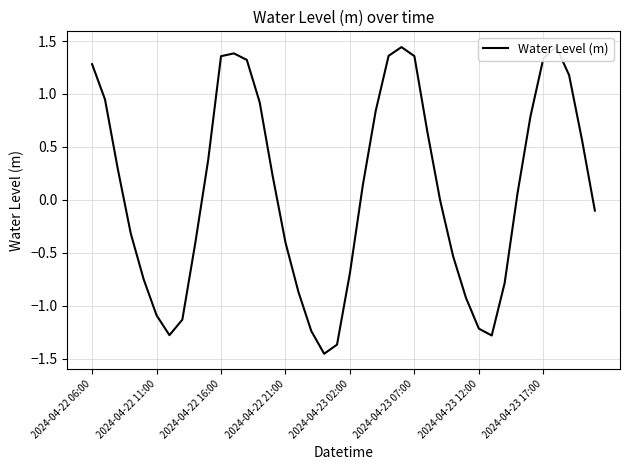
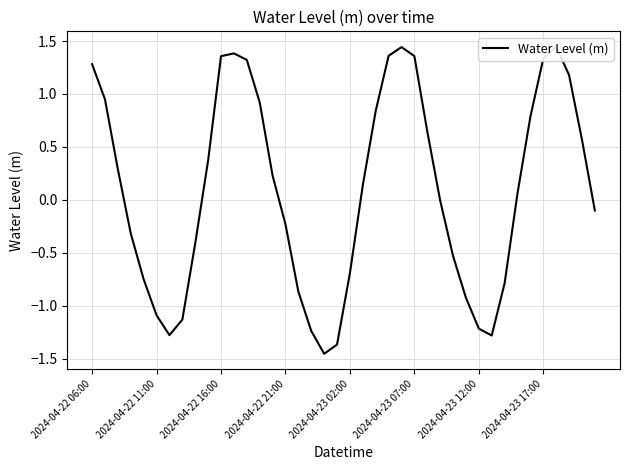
2024-04-22 21:00: -0.40 -> -0.23
